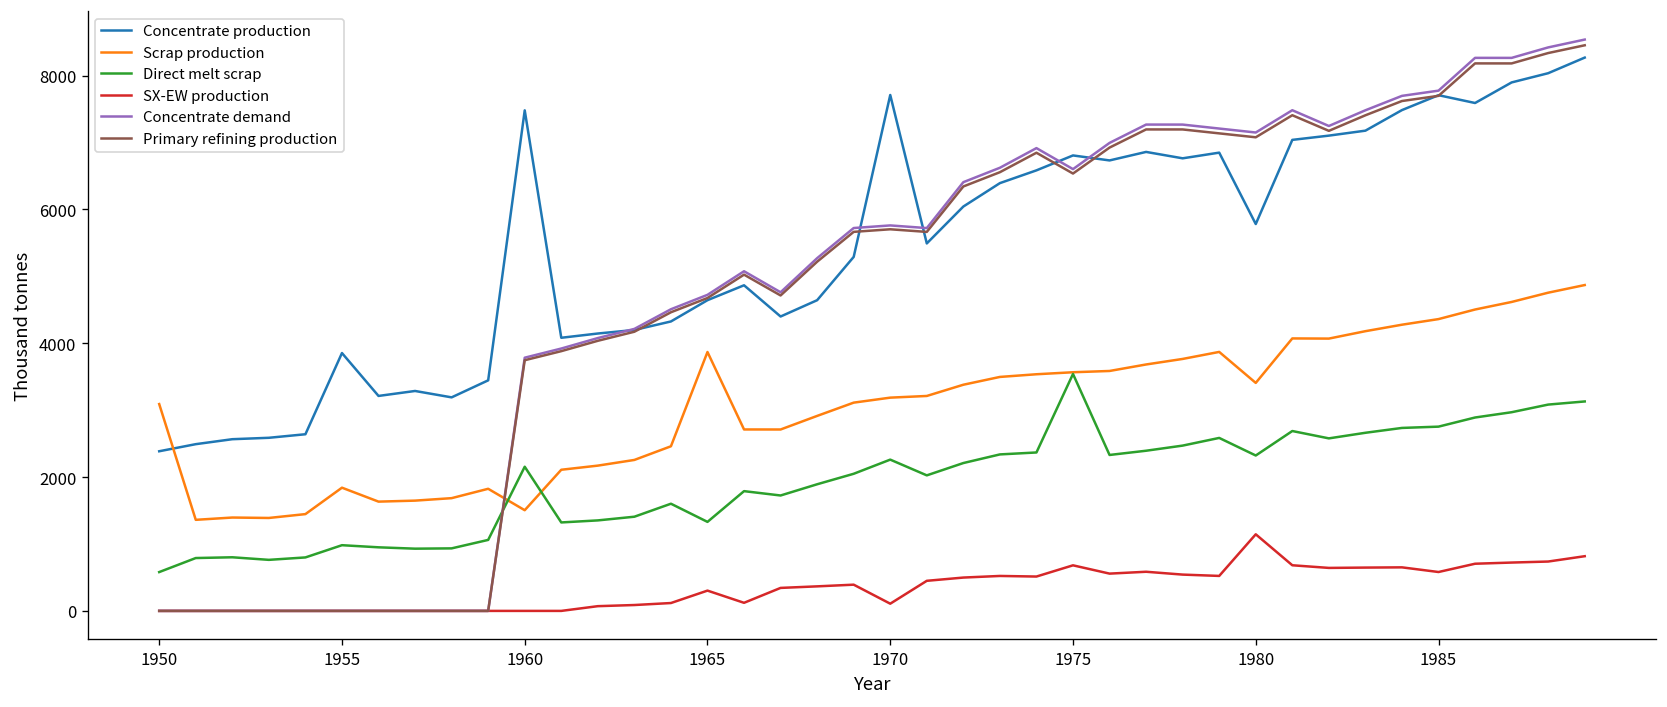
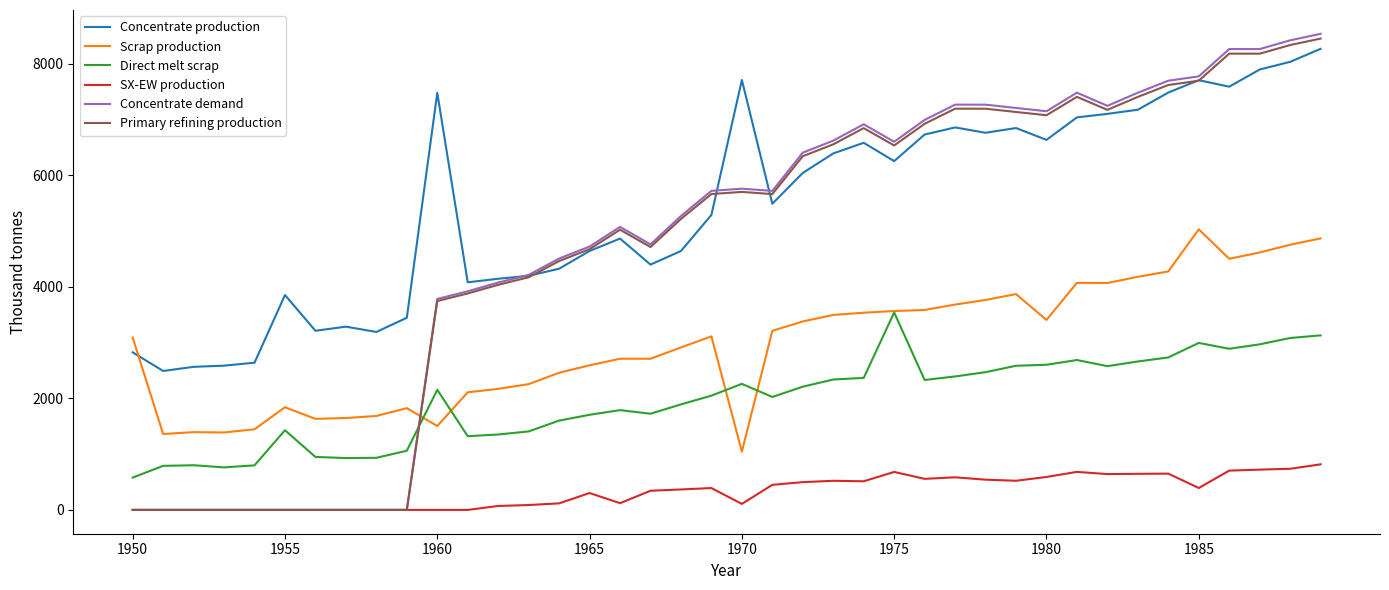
Concentrate production, 1950: 2400 -> 2800
Direct melt scrap, 1955: 1000 -> 1400
Scrap production, 1965: 3900 -> 2600
Direct melt scrap, 1965: 1300 -> 1700
Scrap production, 1970: 3200 -> 1000
Concentrate production, 1975: 6800 -> 6300
Concentrate production, 1980: 5800 -> 6600
Direct melt scrap, 1980: 2300 -> 2600
SX-EW production, 1980: 1100 -> 600
Scrap production, 1985: 4400 -> 5000
Direct melt scrap, 1985: 2800 -> 3000
SX-EW production, 1985: 600 -> 400
